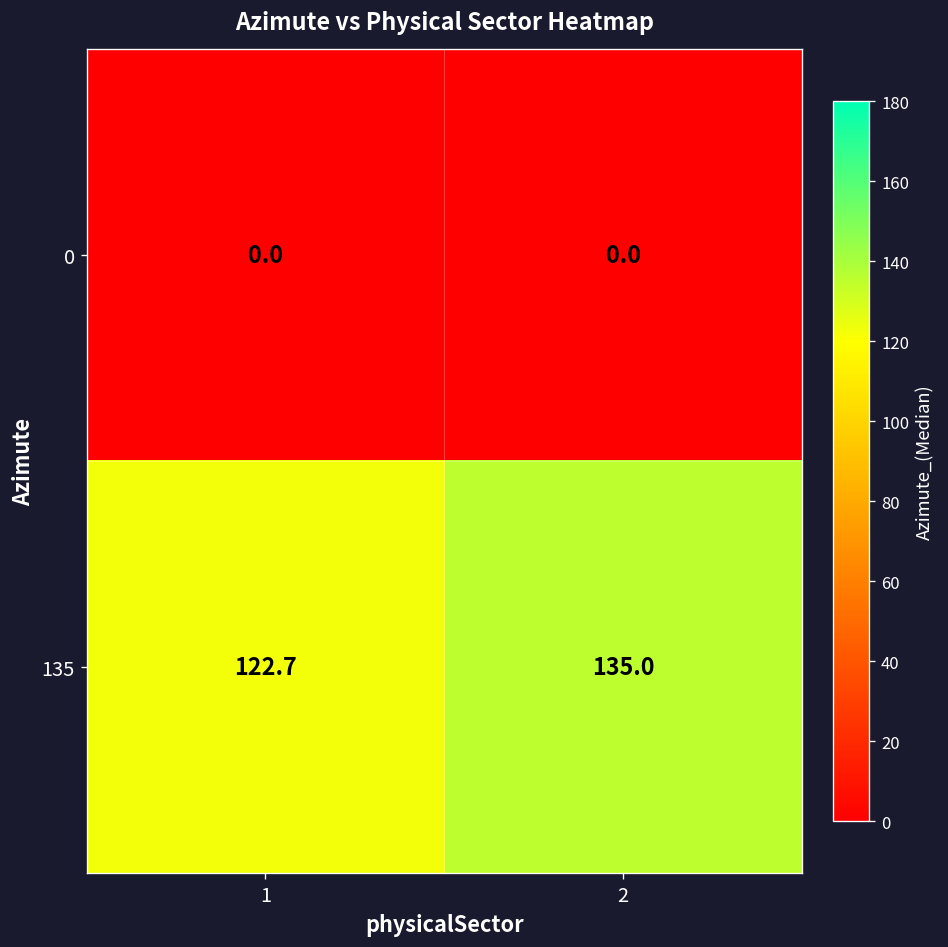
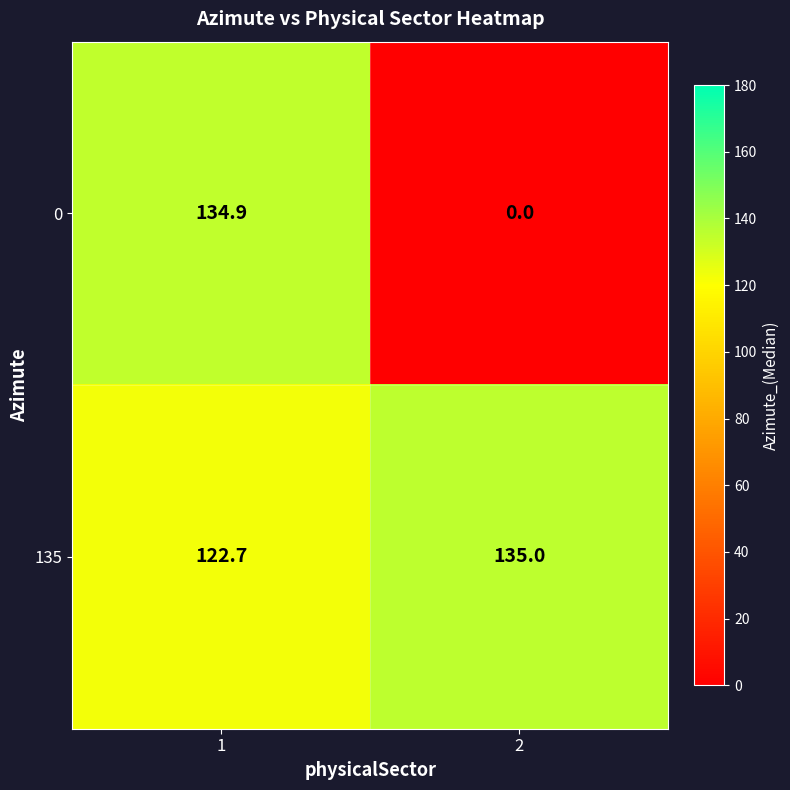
0, 1: 0.0 -> 134.9
